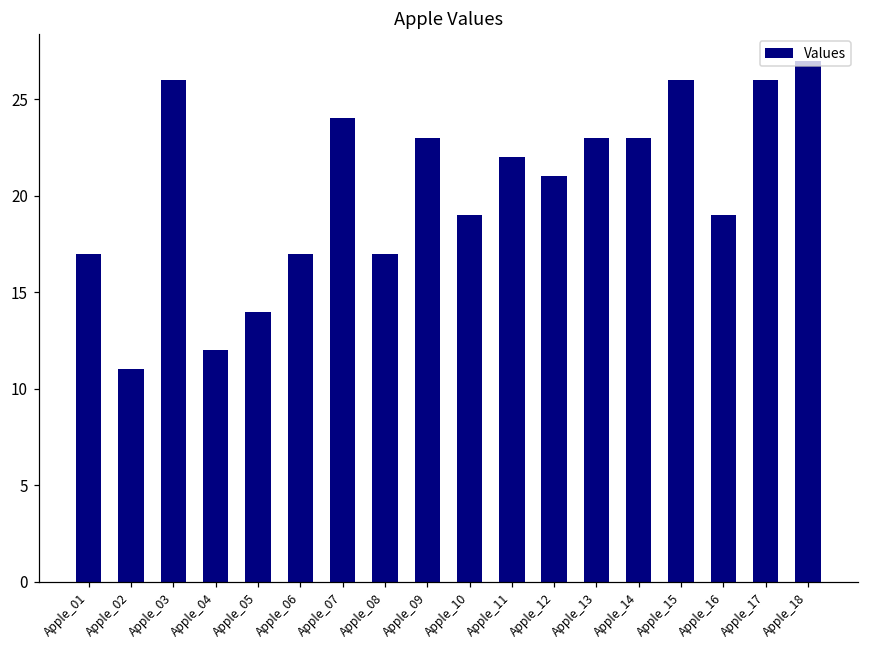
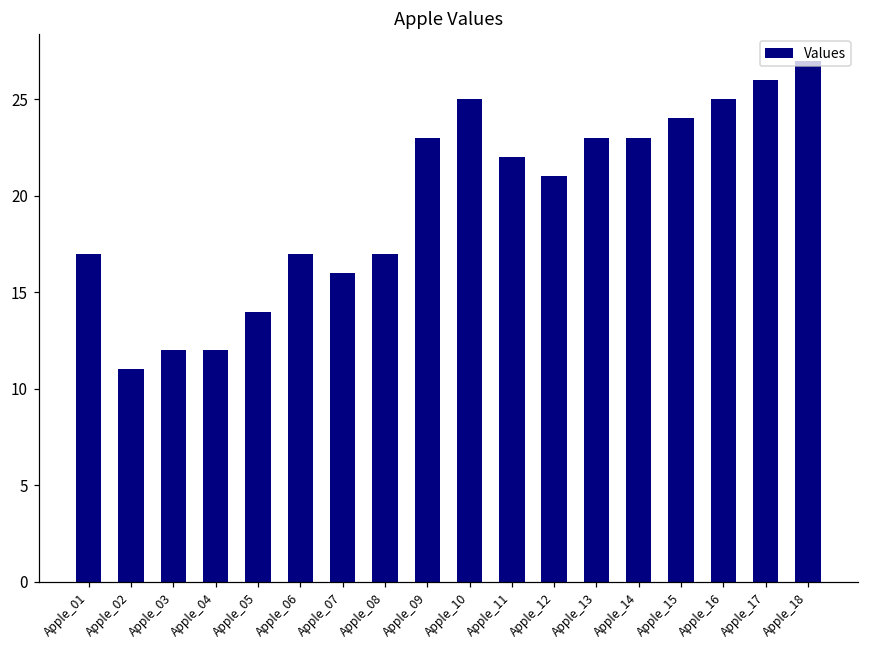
Apple_03: 26 -> 12
Apple_07: 24 -> 16
Apple_10: 19 -> 25
Apple_15: 26 -> 24
Apple_16: 19 -> 25
